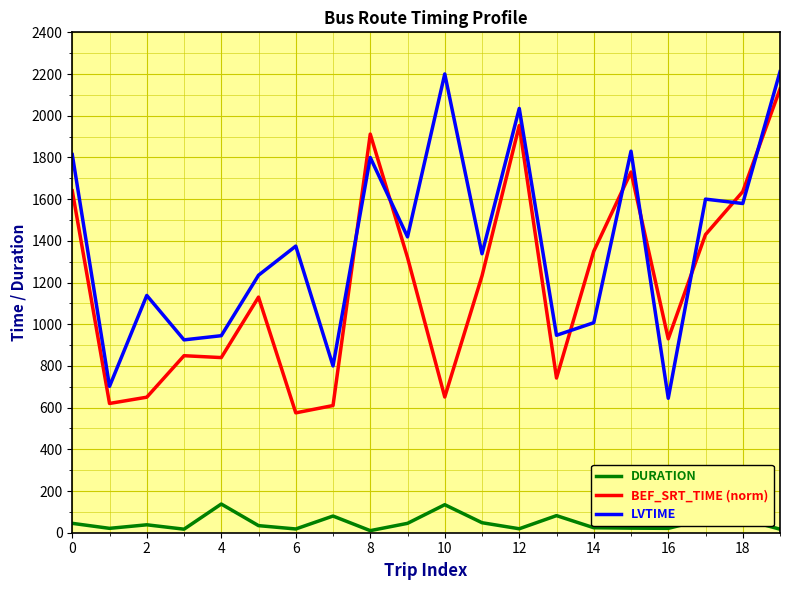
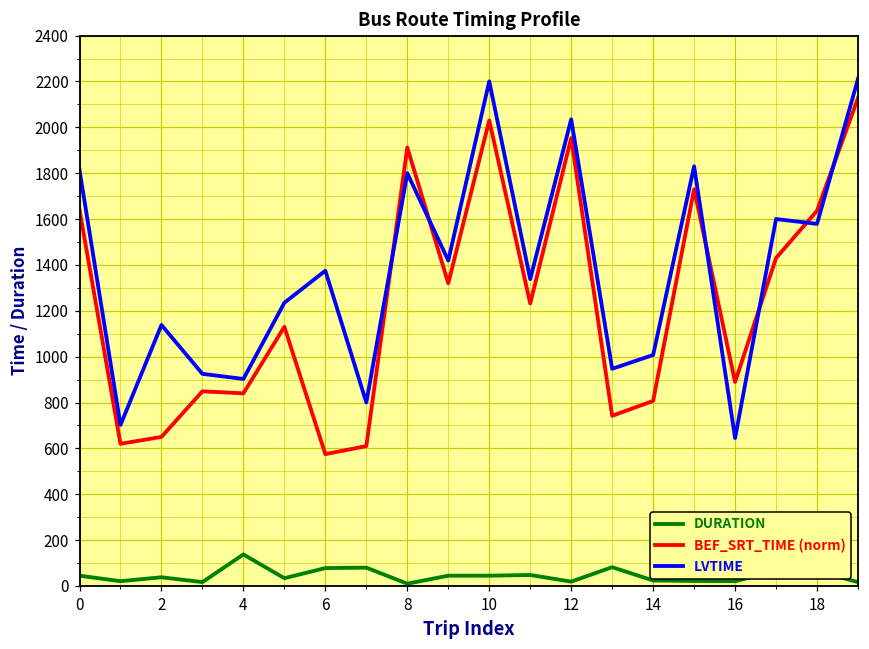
LVTIME, 4: 950 -> 900
DURATION, 6: 20 -> 80
DURATION, 10: 130 -> 50
BEF_SRT_TIME (norm), 10: 650 -> 2030
BEF_SRT_TIME (norm), 14: 1350 -> 810
BEF_SRT_TIME (norm), 16: 930 -> 890
